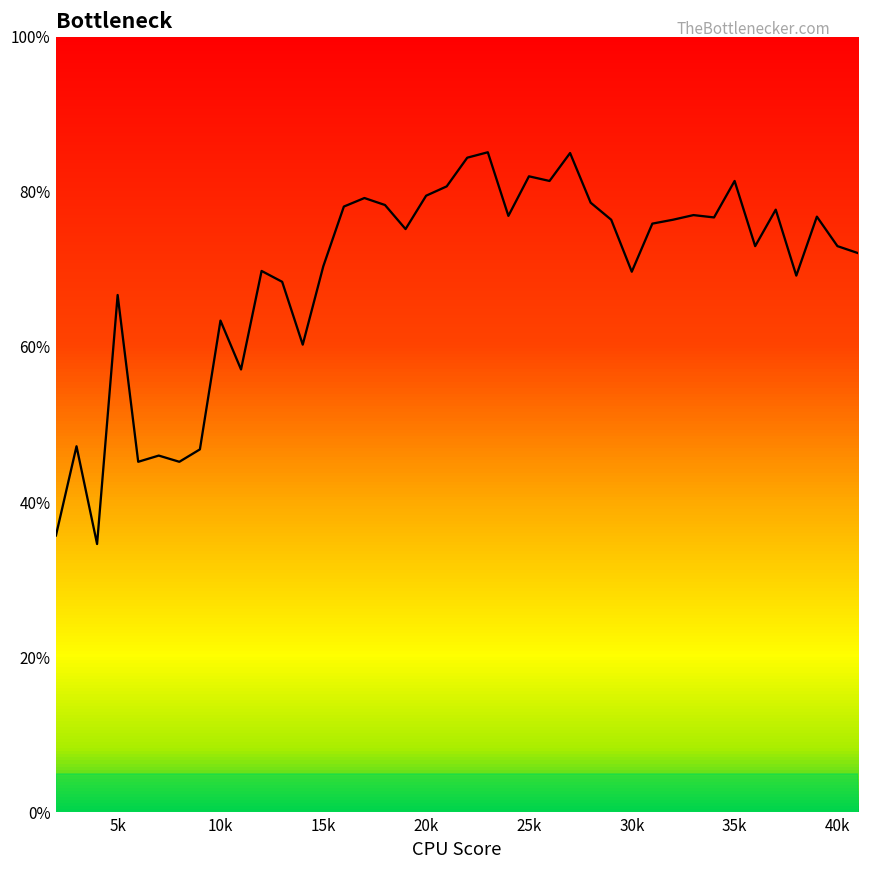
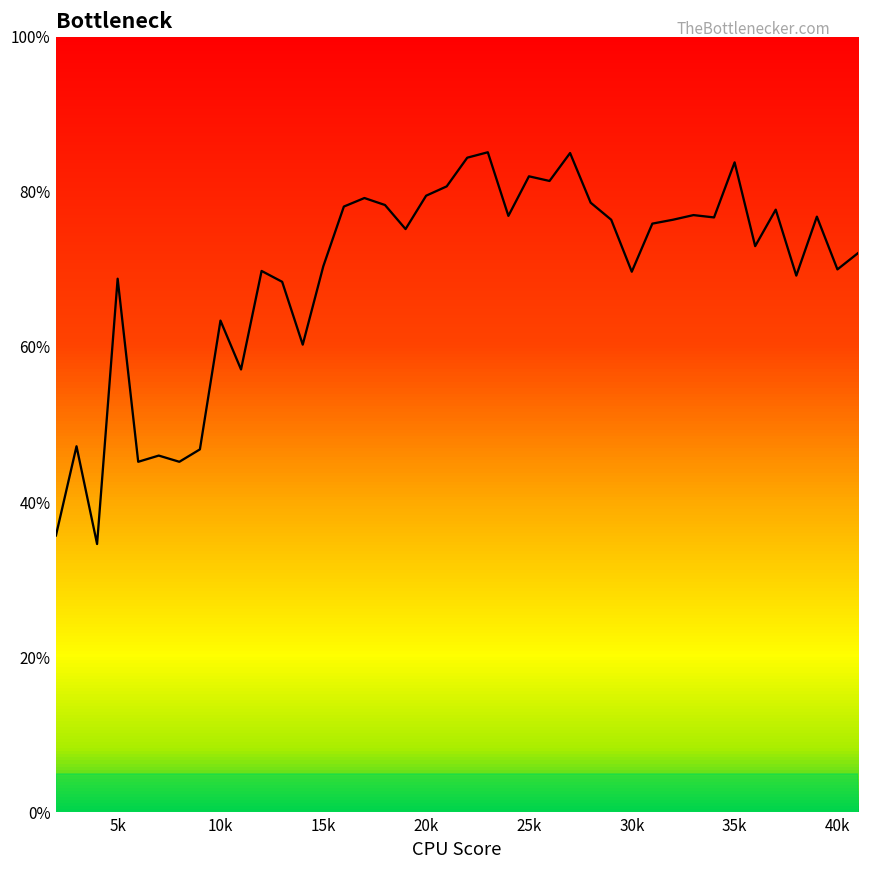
5k: 67% -> 69%
35k: 81% -> 84%
40k: 73% -> 70%
